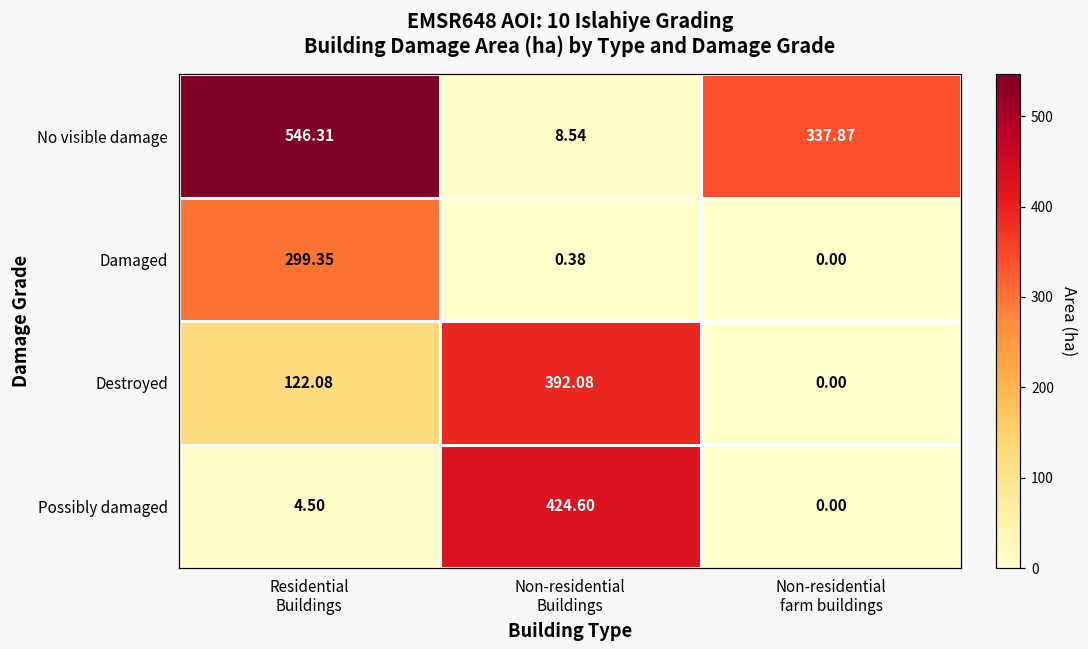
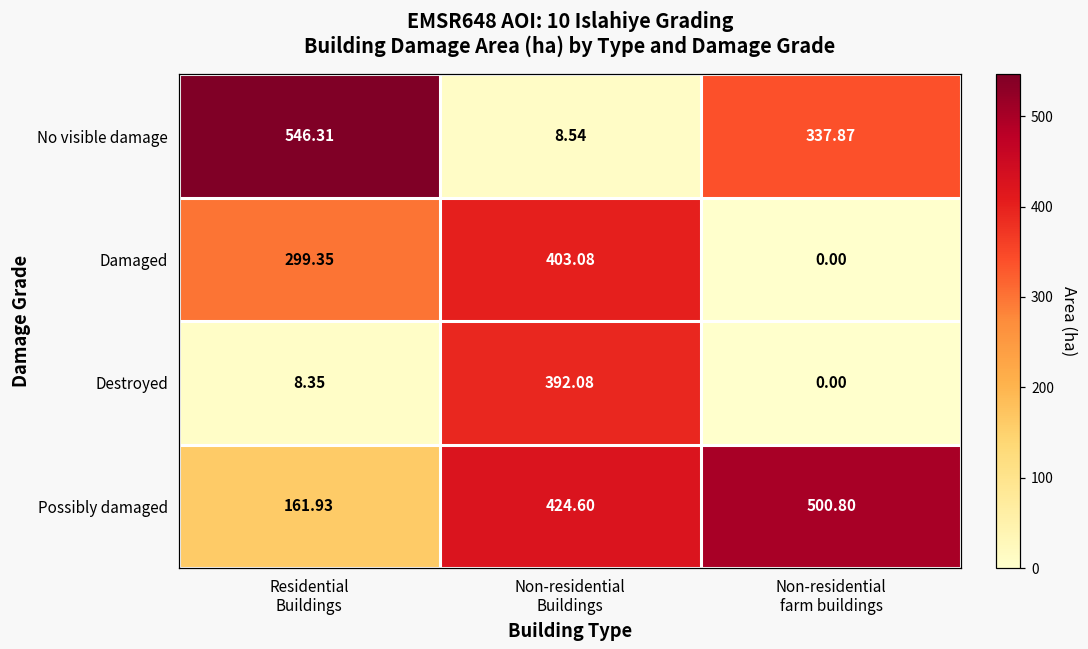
Damaged, Non-residential Buildings: 0.38 -> 403.08
Destroyed, Residential Buildings: 122.08 -> 8.35
Possibly damaged, Residential Buildings: 4.50 -> 161.93
Possibly damaged, Non-residential farm buildings: 0.00 -> 500.80
